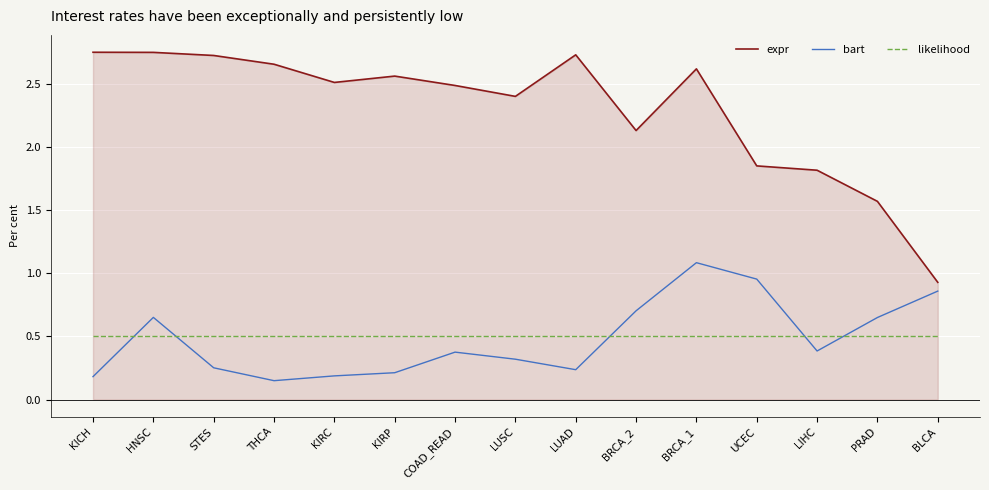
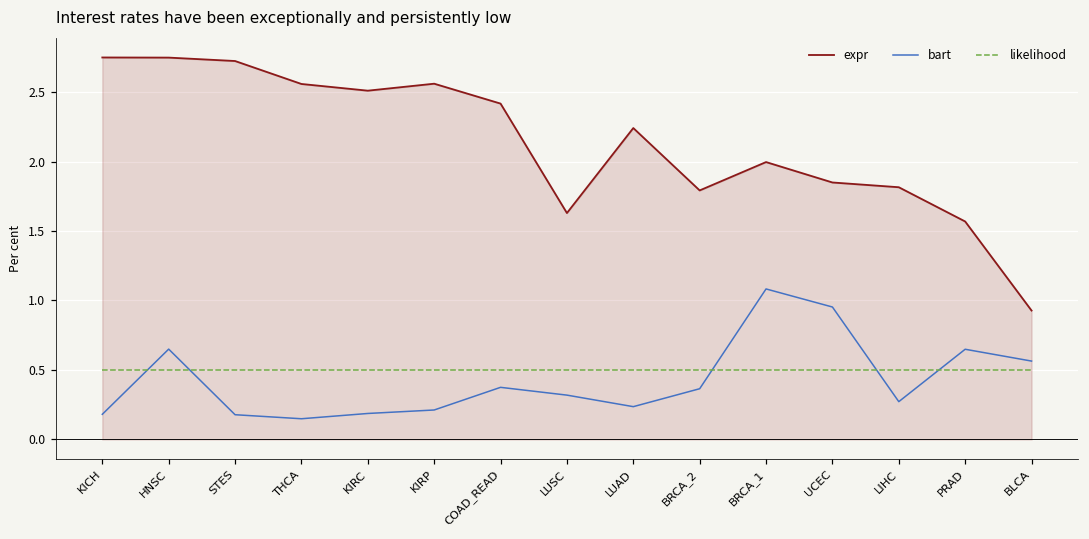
bart, STES: 0.25 -> 0.18
expr, THCA: 2.65 -> 2.56
expr, COAD_READ: 2.49 -> 2.42
expr, LUSC: 2.40 -> 1.63
expr, LUAD: 2.73 -> 2.24
expr, BRCA_2: 2.13 -> 1.79
bart, BRCA_2: 0.70 -> 0.37
expr, BRCA_1: 2.62 -> 2.00
bart, LIHC: 0.38 -> 0.27
bart, BLCA: 0.86 -> 0.56
